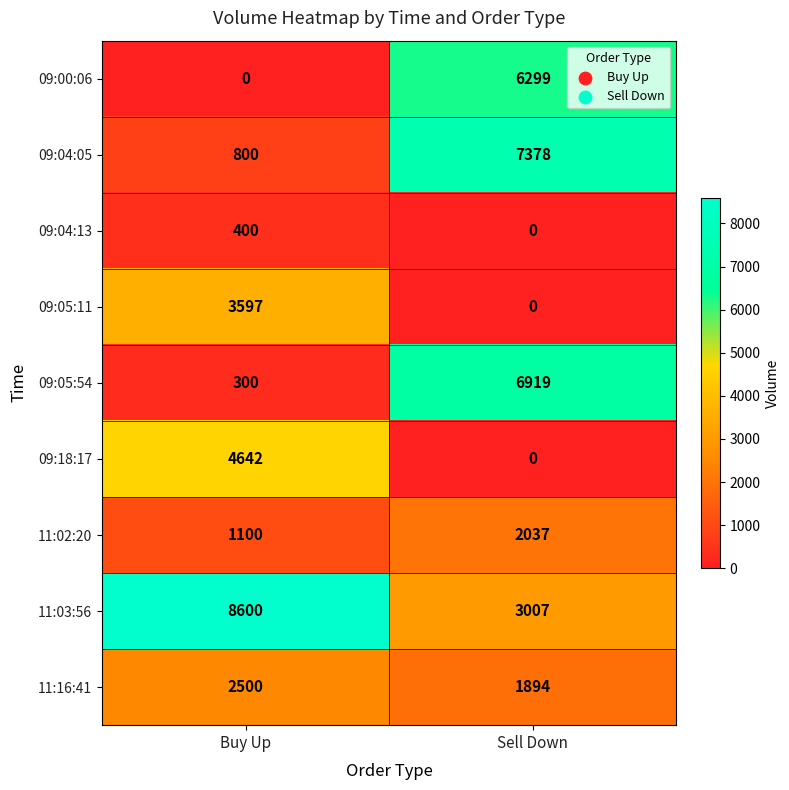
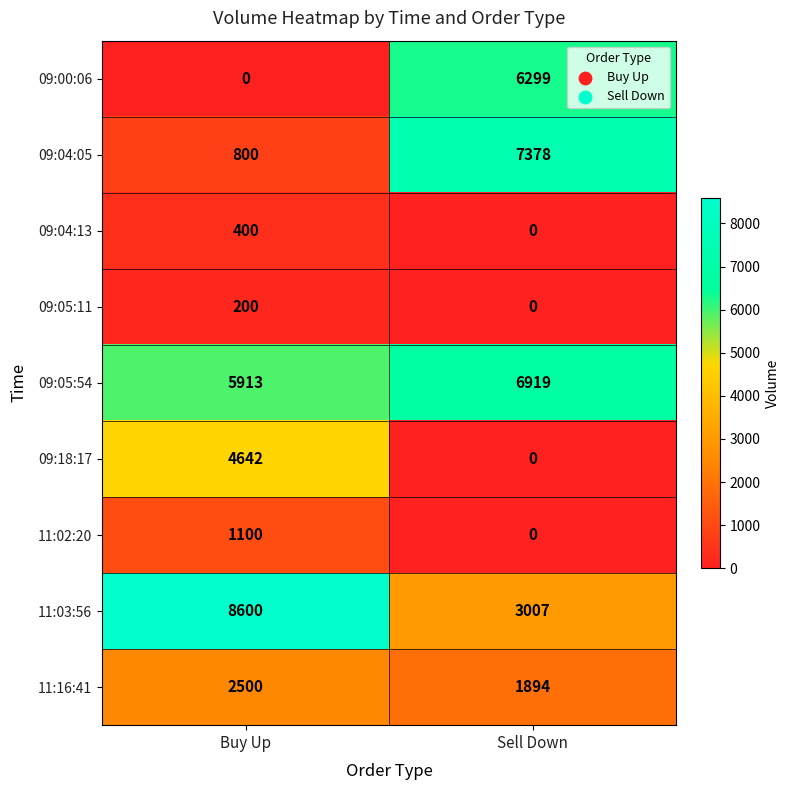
09:05:11, Buy Up: 3597 -> 200
09:05:54, Buy Up: 300 -> 5913
11:02:20, Sell Down: 2037 -> 0
